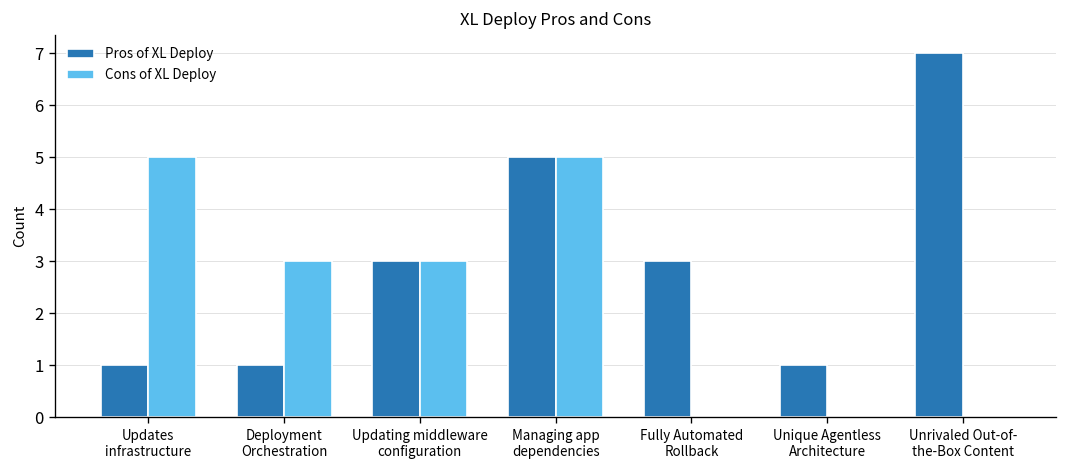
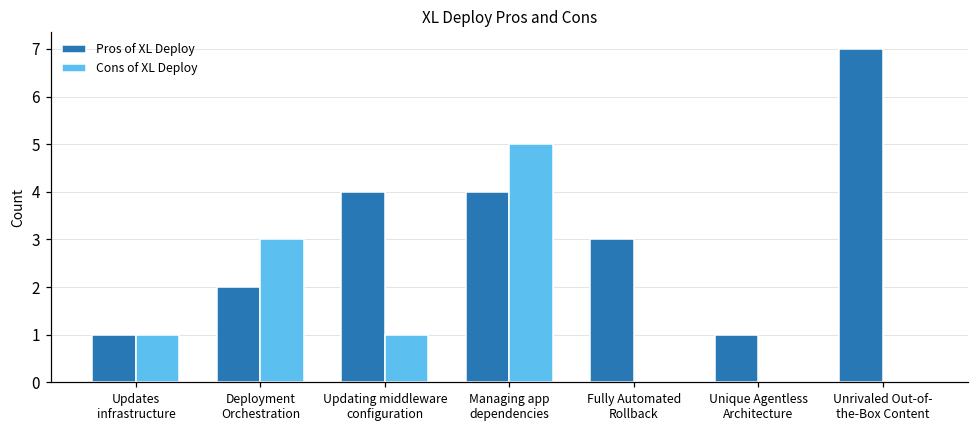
Cons of XL Deploy, Updates infrastructure: 5 -> 1
Pros of XL Deploy, Deployment Orchestration: 1 -> 2
Pros of XL Deploy, Updating middleware configuration: 3 -> 4
Cons of XL Deploy, Updating middleware configuration: 3 -> 1
Pros of XL Deploy, Managing app dependencies: 5 -> 4
